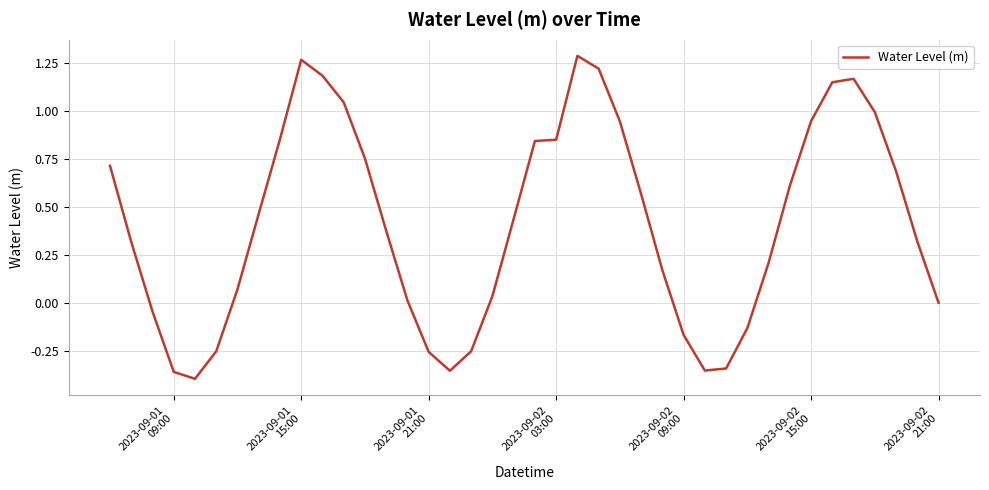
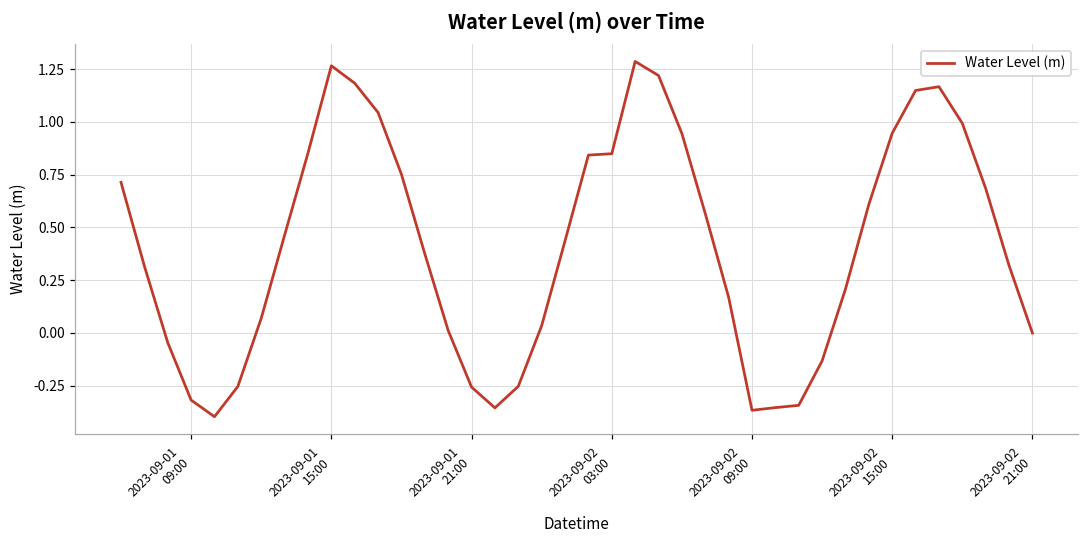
2023-09-01 09:00: -0.36 -> -0.32
2023-09-02 09:00: -0.17 -> -0.37
